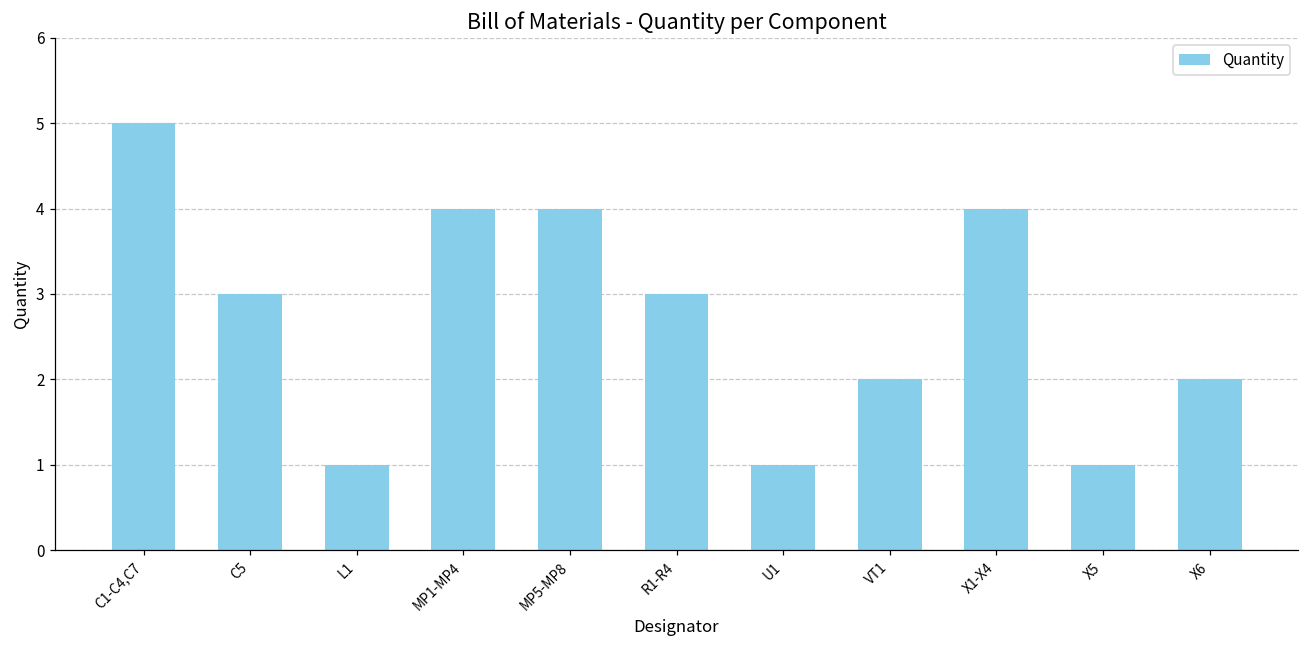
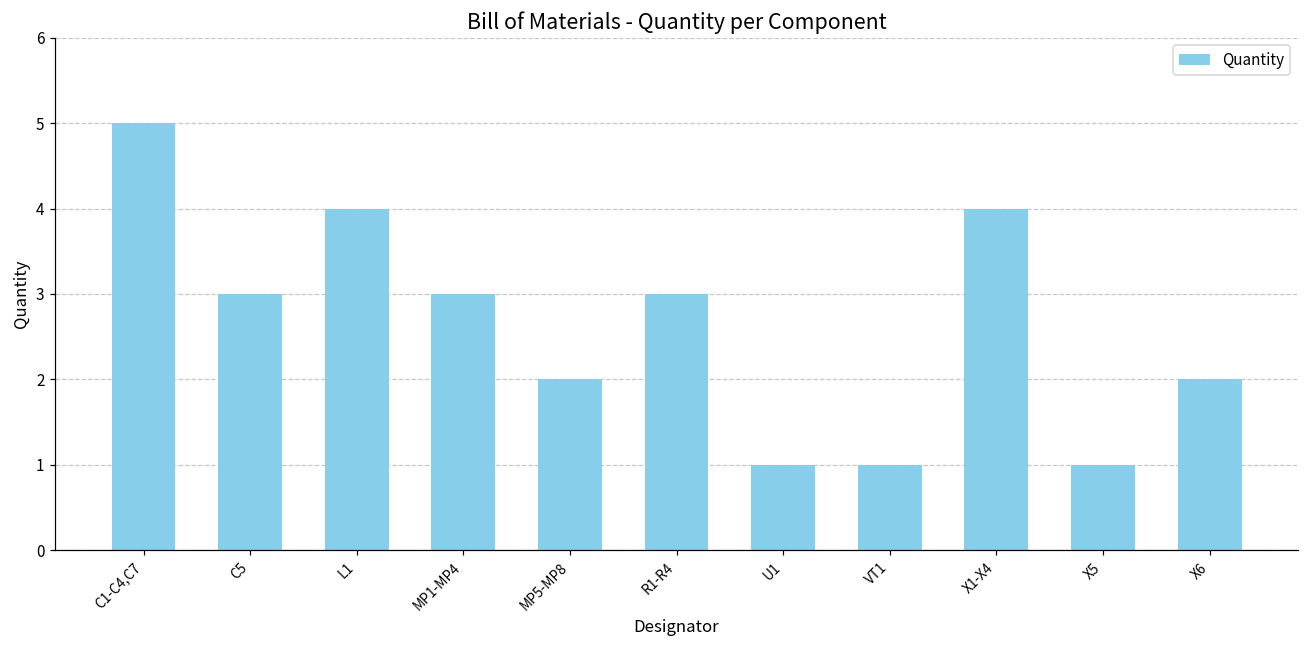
L1: 1 -> 4
MP1-MP4: 4 -> 3
MP5-MP8: 4 -> 2
VT1: 2 -> 1
